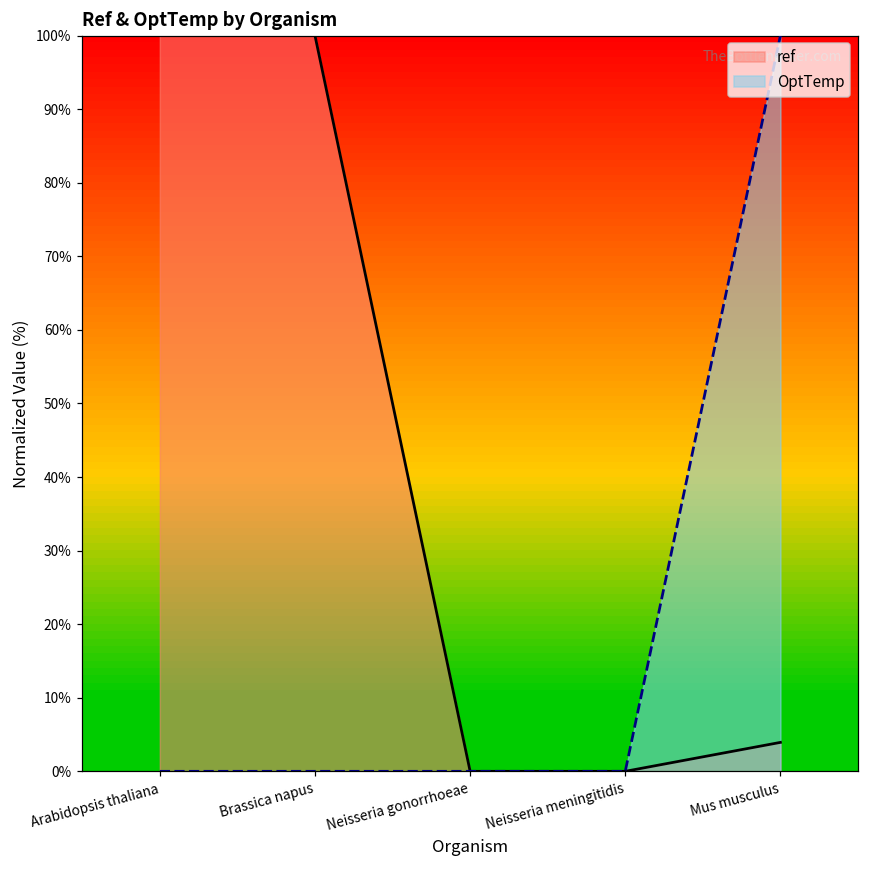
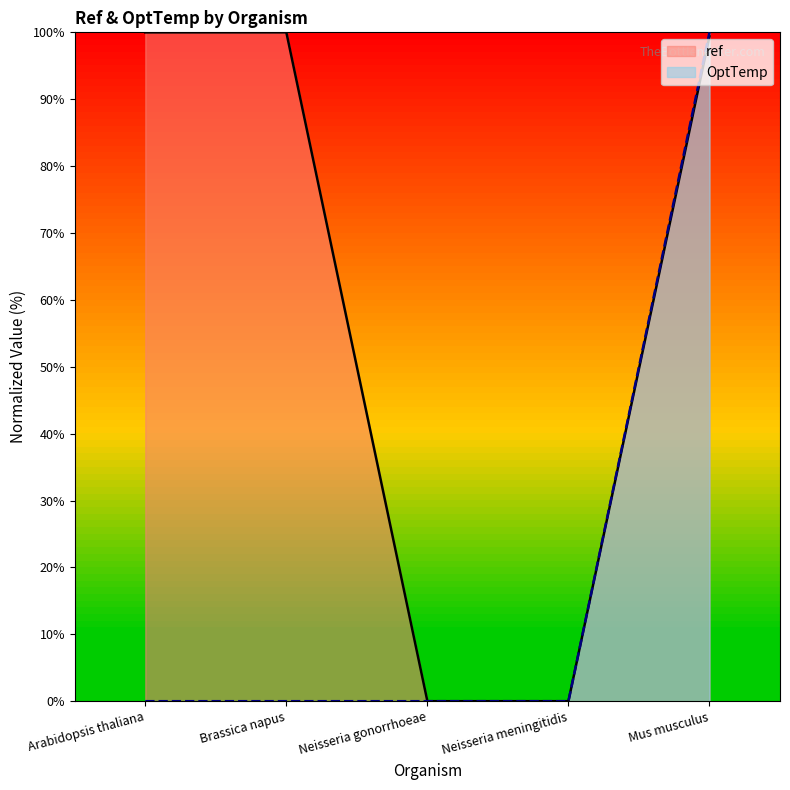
ref, Mus musculus: 4% -> 99%
